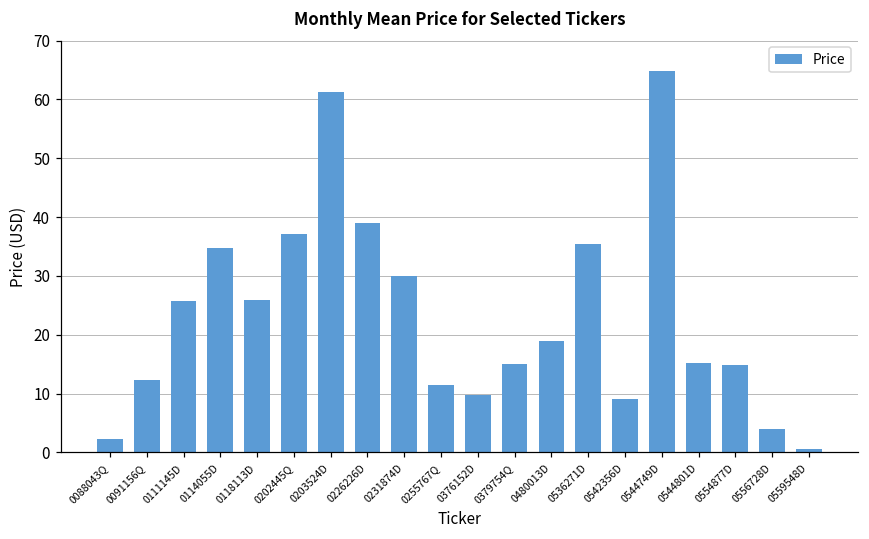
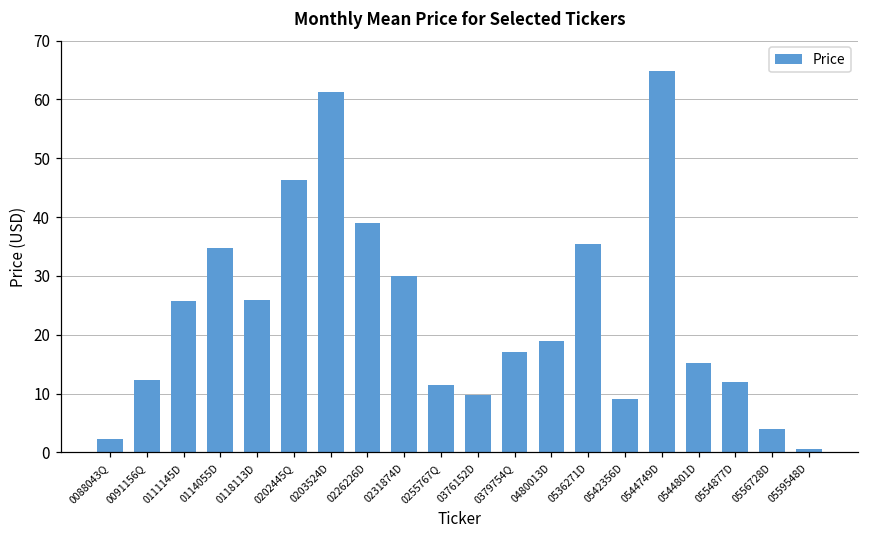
0202445Q: 37 -> 46
0379754Q: 15 -> 17
0554877D: 15 -> 12
